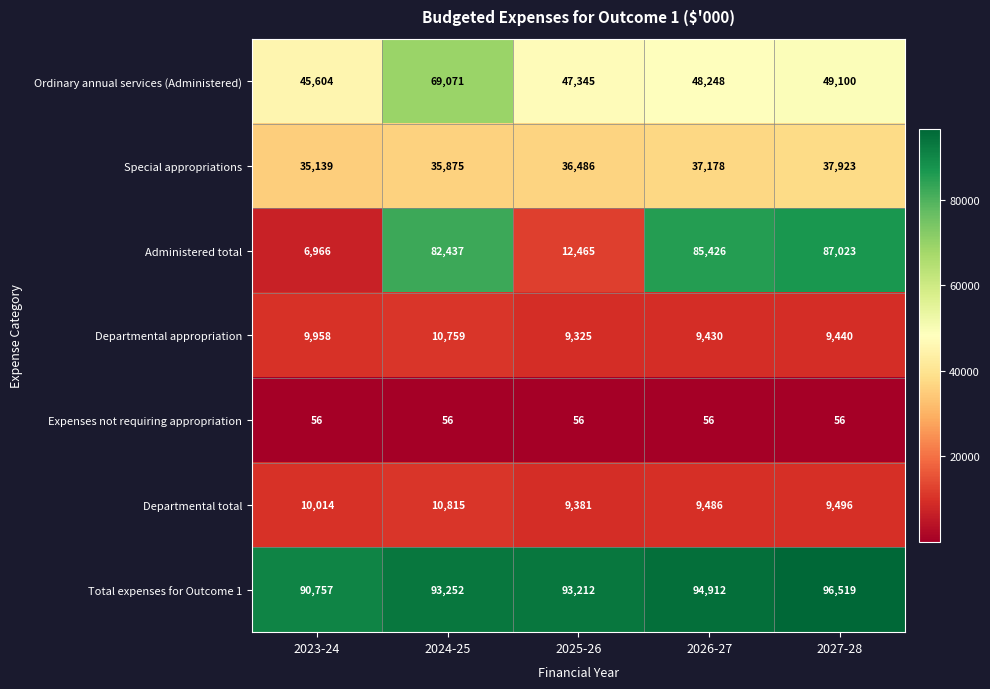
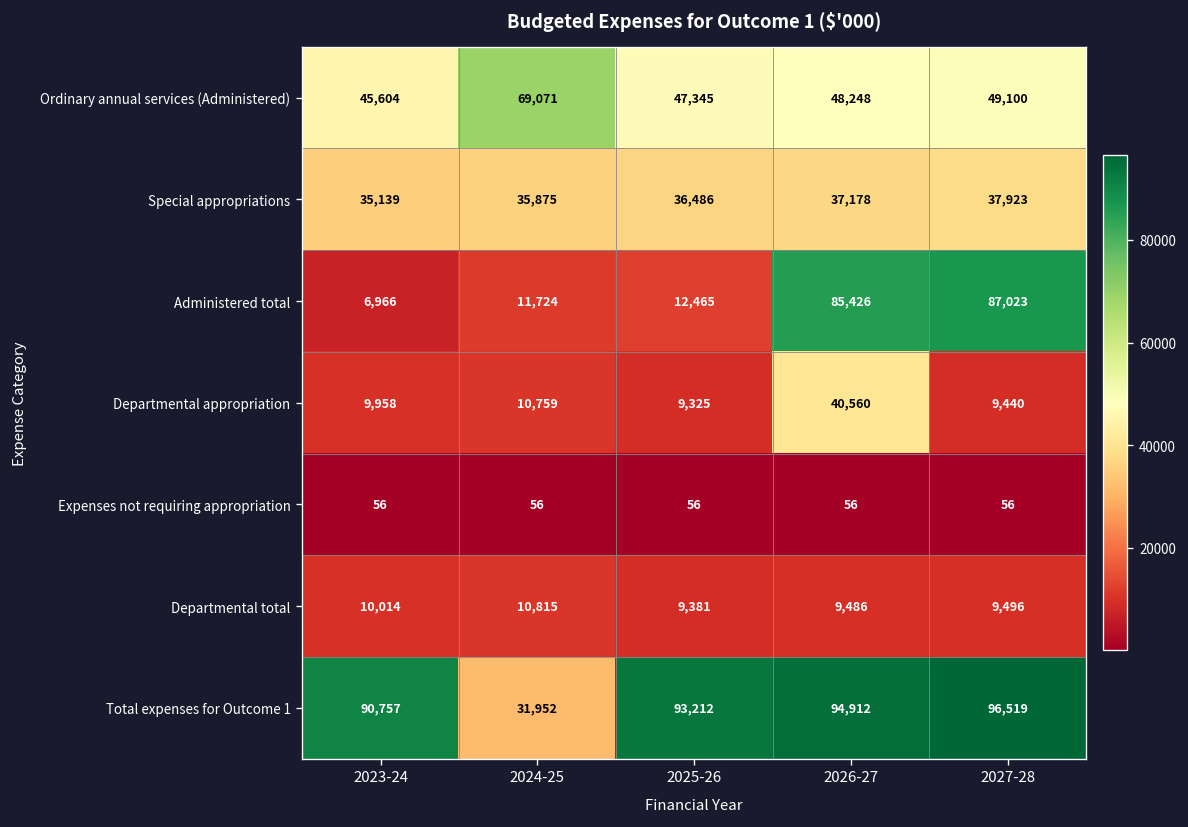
Administered total, 2024-25: 82,437 -> 11,724
Departmental appropriation, 2026-27: 9,430 -> 40,560
Total expenses for Outcome 1, 2024-25: 93,252 -> 31,952
